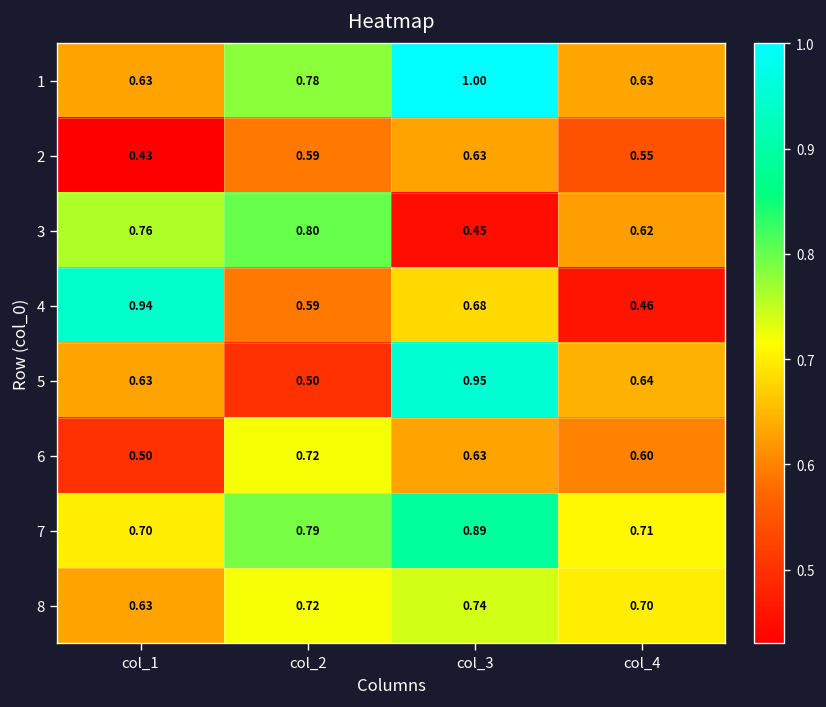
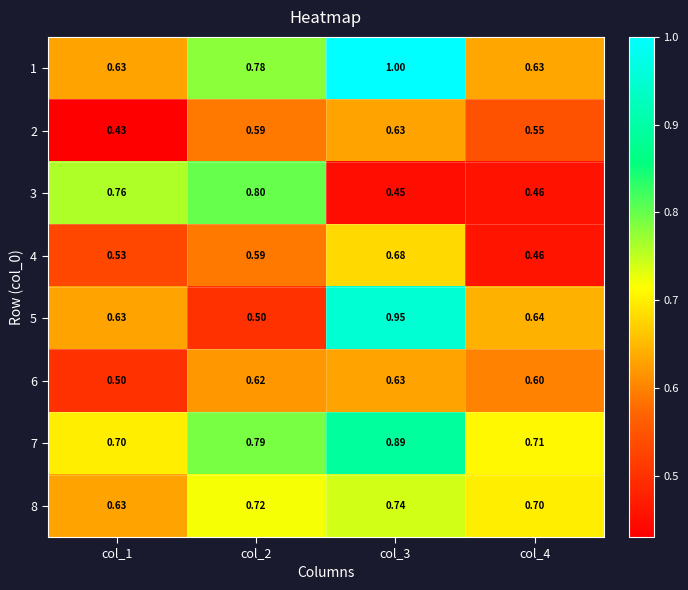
3, col_4: 0.62 -> 0.46
4, col_1: 0.94 -> 0.53
6, col_2: 0.72 -> 0.62
